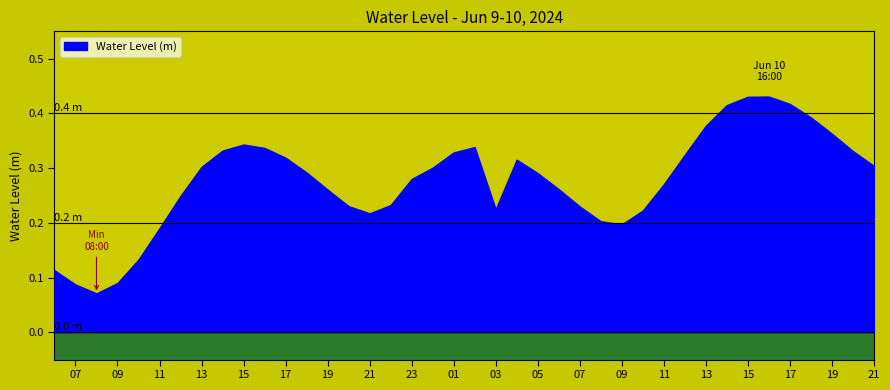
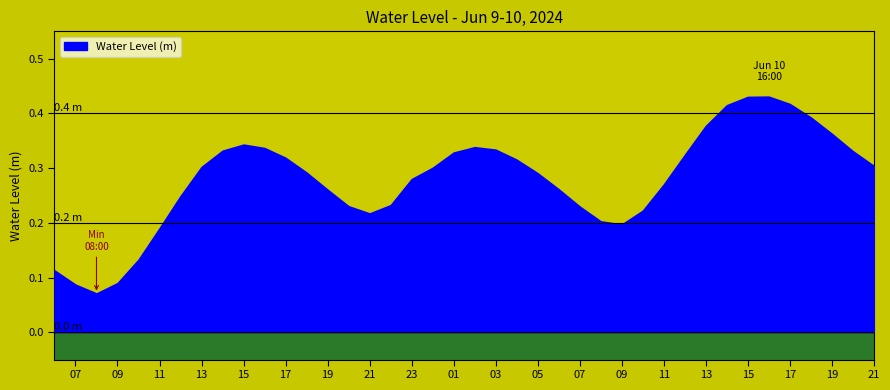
Water Level (m), 03: 0.22 -> 0.33
